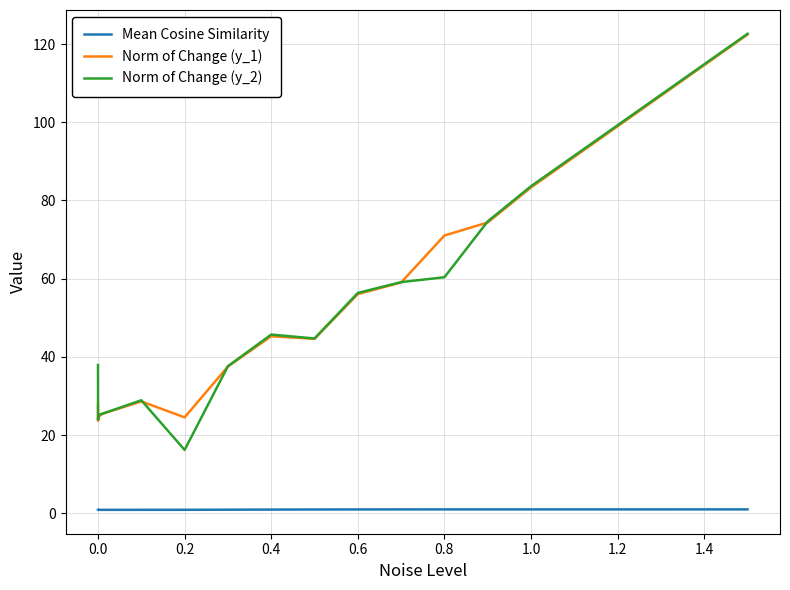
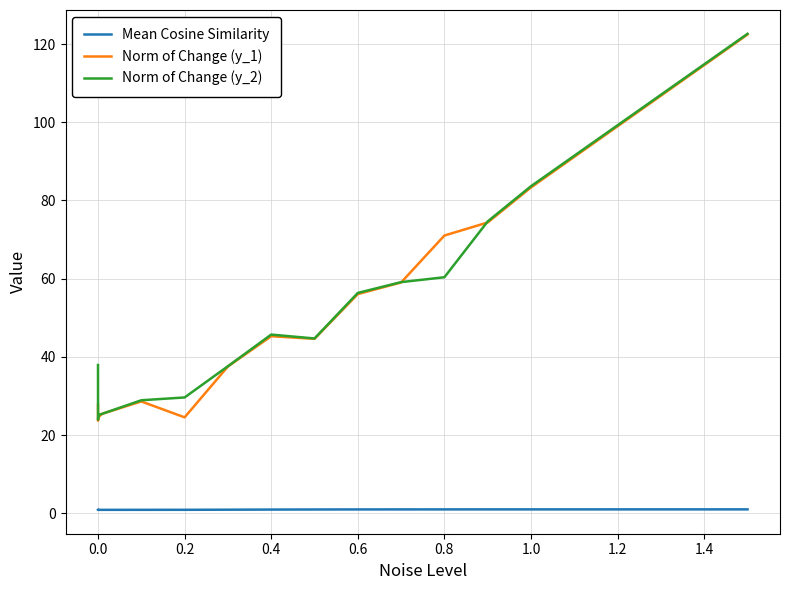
Norm of Change (y_2), 0.2: 16 -> 30
